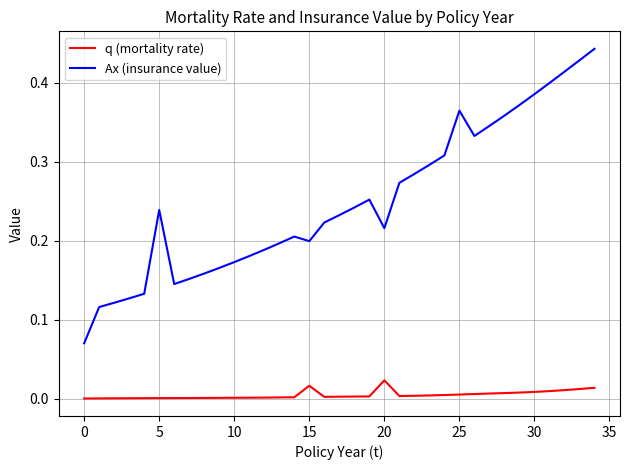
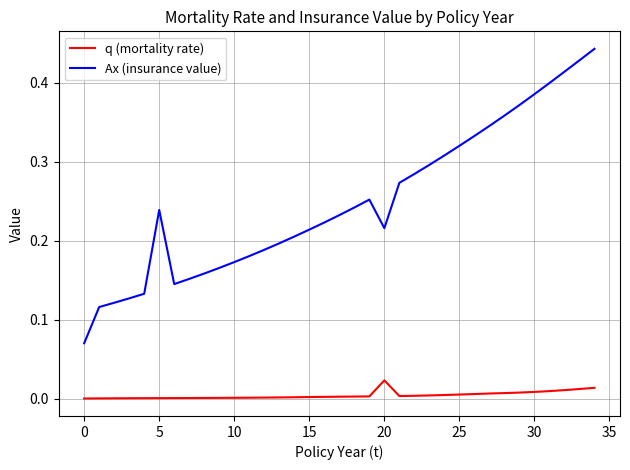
q (mortality rate), 15: 0.02 -> 0.00
Ax (insurance value), 15: 0.20 -> 0.21
Ax (insurance value), 25: 0.36 -> 0.32
